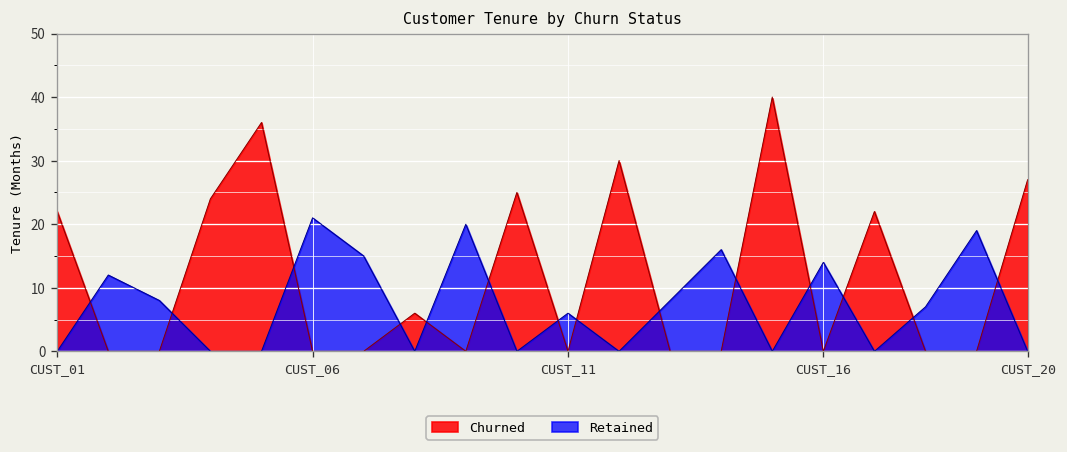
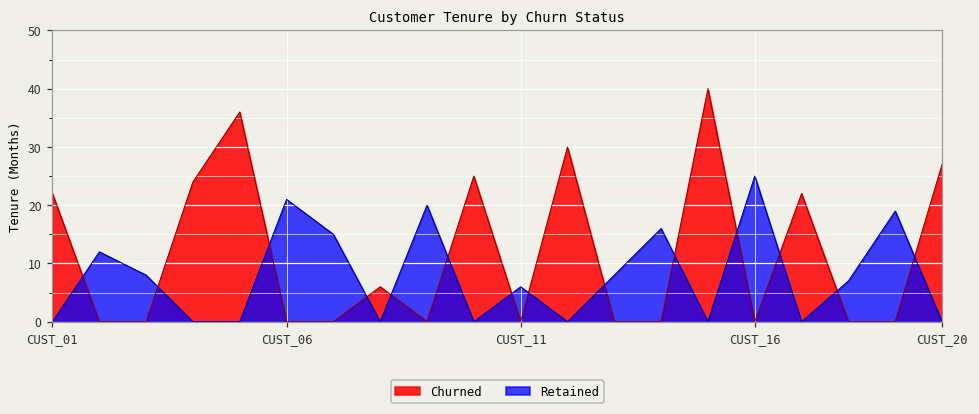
Retained, CUST_16: 14 -> 25
